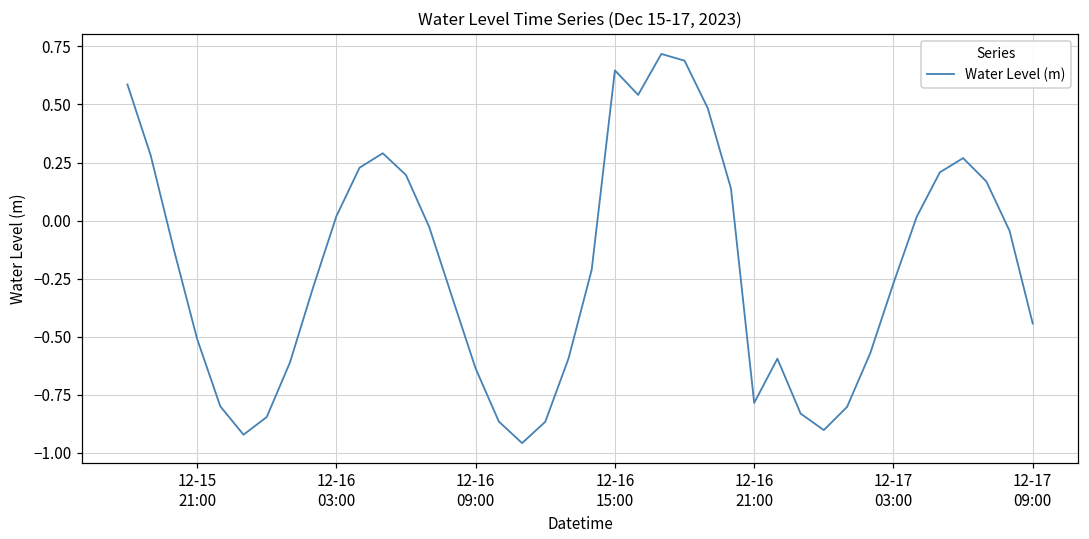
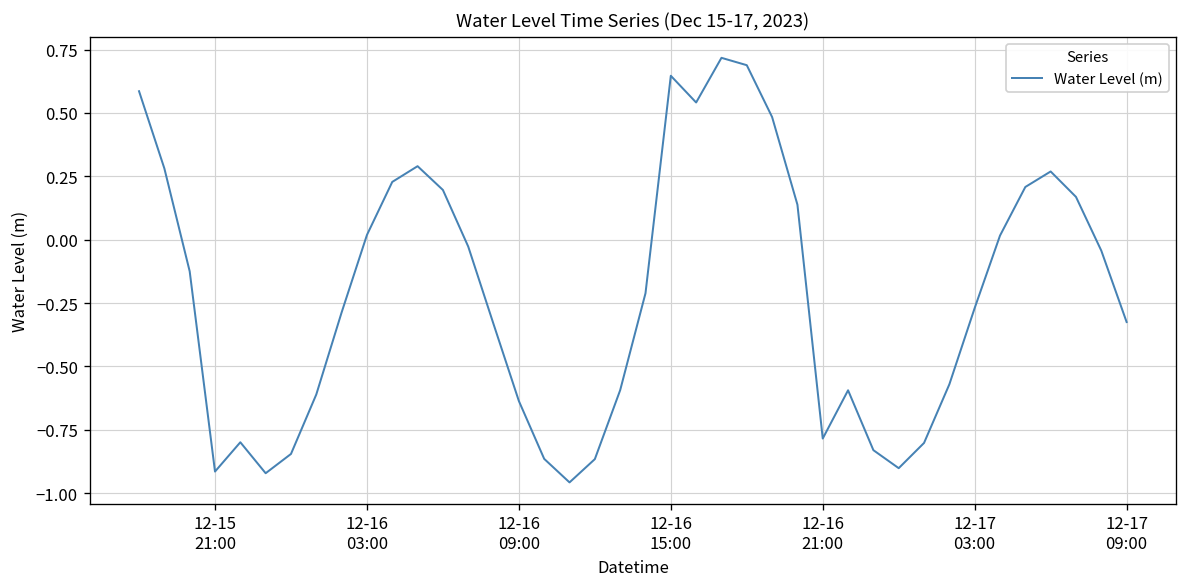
12-15 21:00: -0.51 -> -0.92
12-17 09:00: -0.44 -> -0.33
